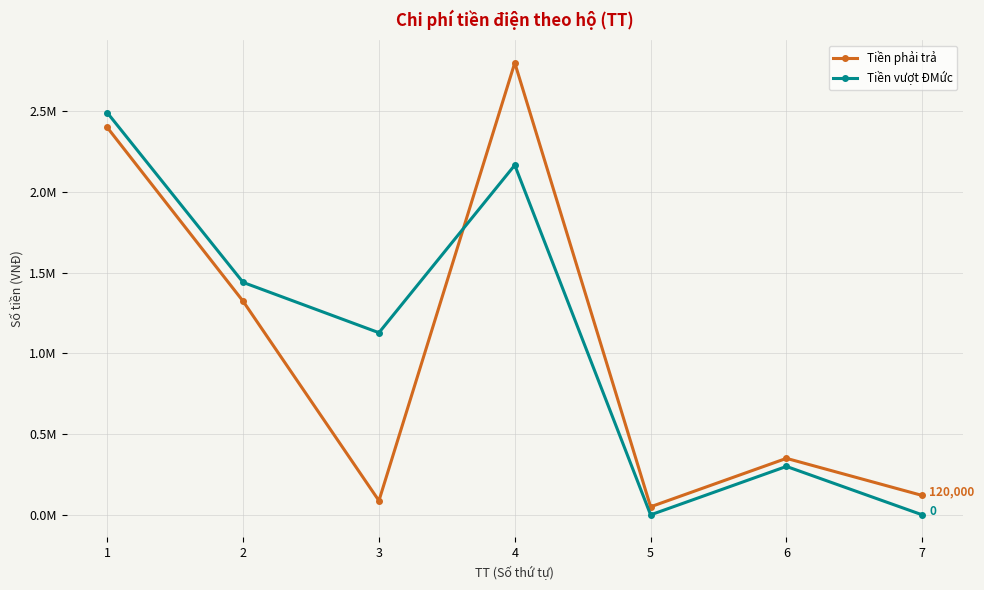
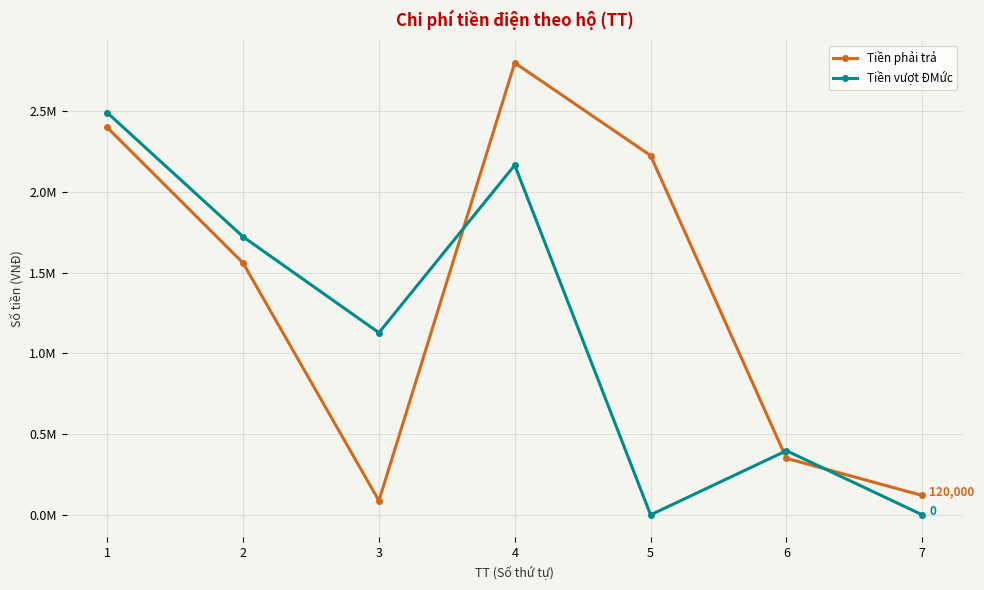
Tiền phải trả, 2: 1320000 -> 1560000
Tiền vượt ĐMức, 2: 1440000 -> 1720000
Tiền phải trả, 5: 50000 -> 2230000
Tiền vượt ĐMức, 6: 300000 -> 400000
